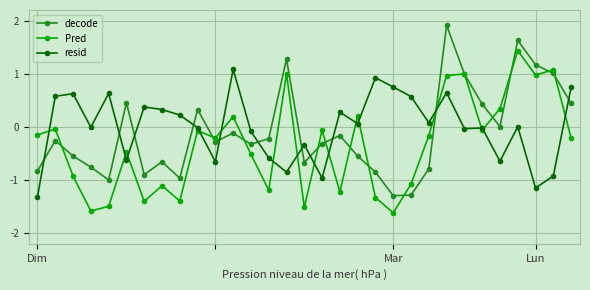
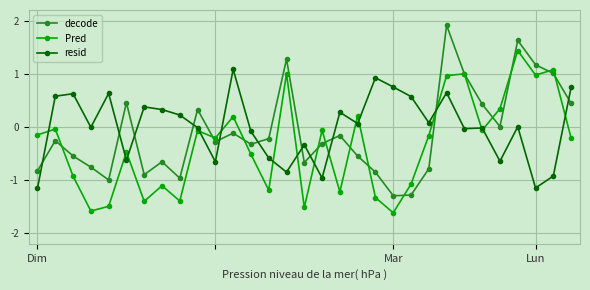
resid, Dim: -1.3 -> -1.2
